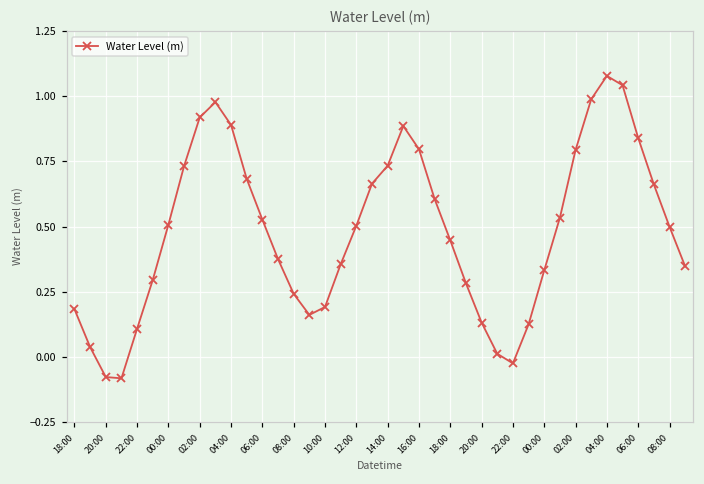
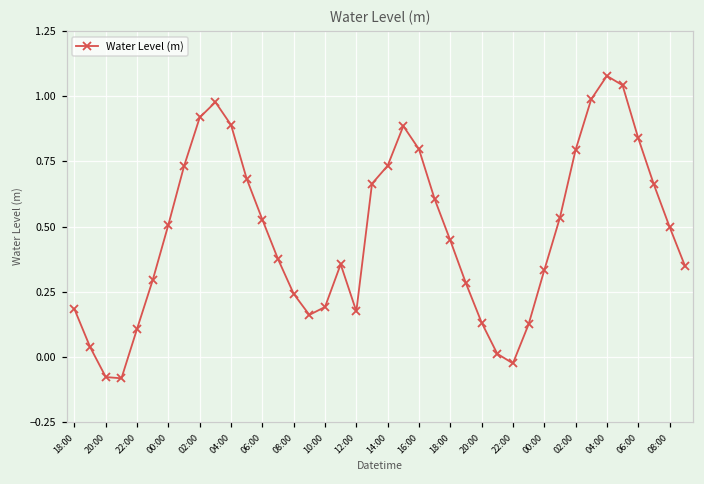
12:00: 0.50 -> 0.17
